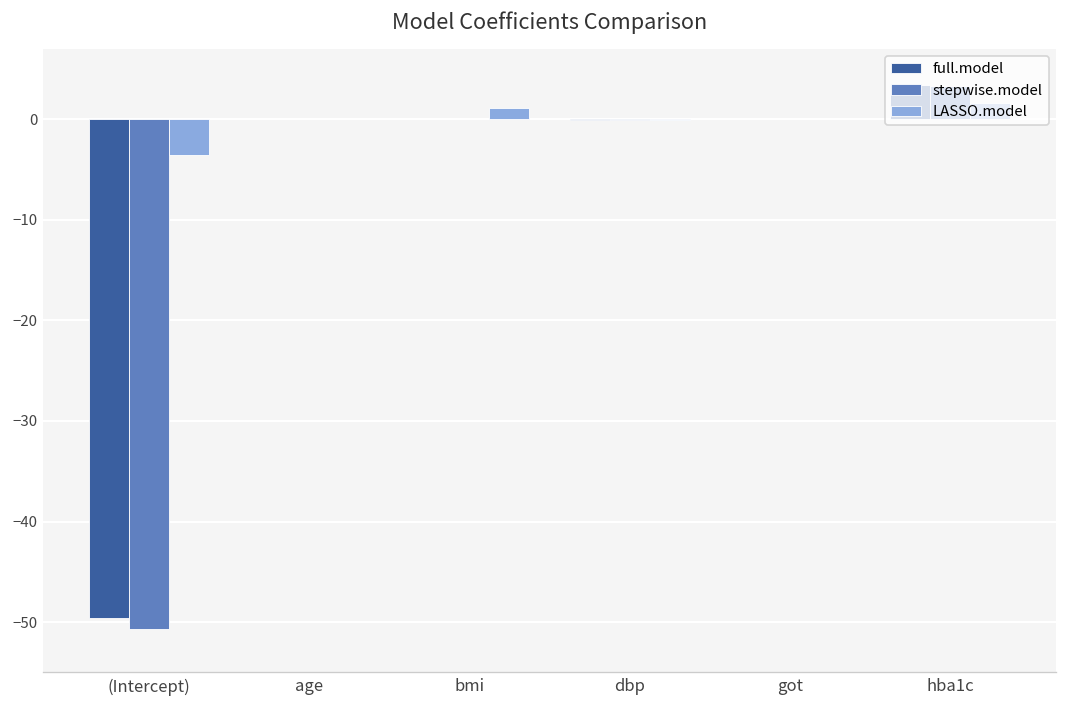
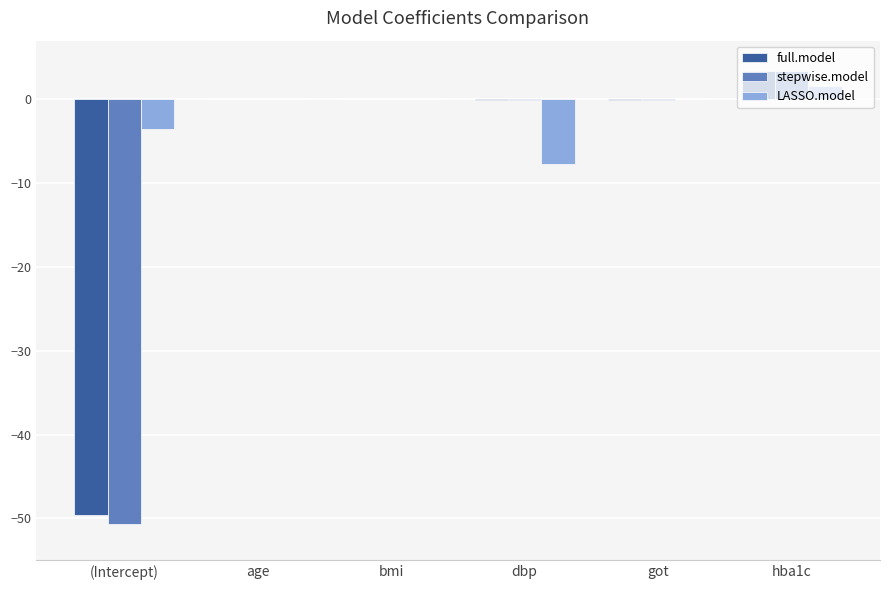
LASSO.model, bmi: 1 -> 0
LASSO.model, dbp: 0 -> -8
